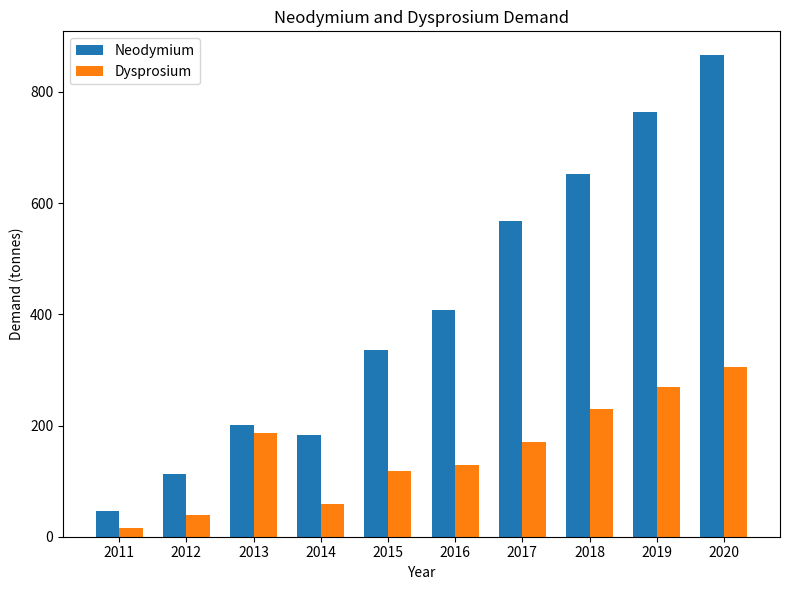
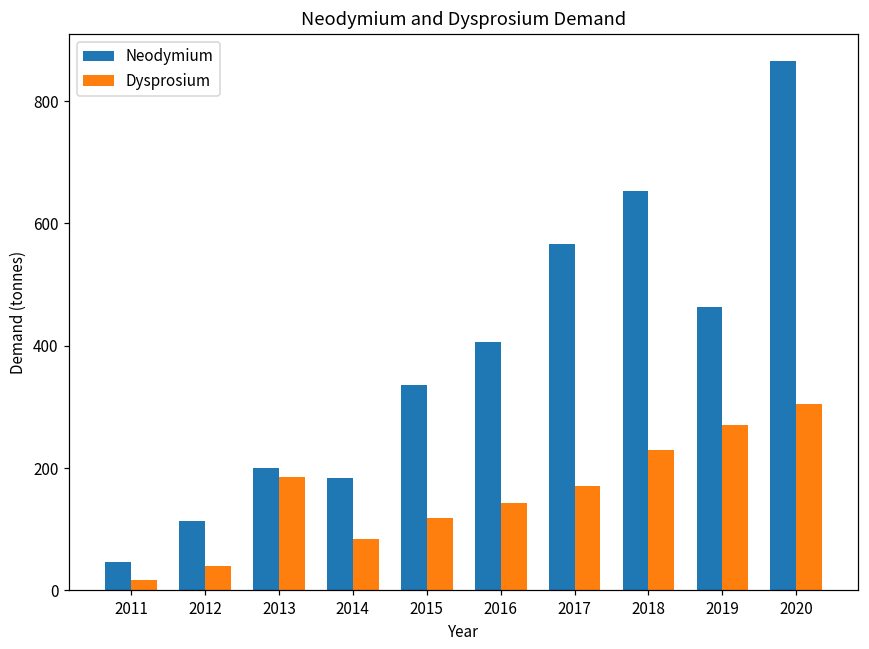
Dysprosium, 2014: 60 -> 80
Dysprosium, 2016: 130 -> 140
Neodymium, 2019: 760 -> 460
